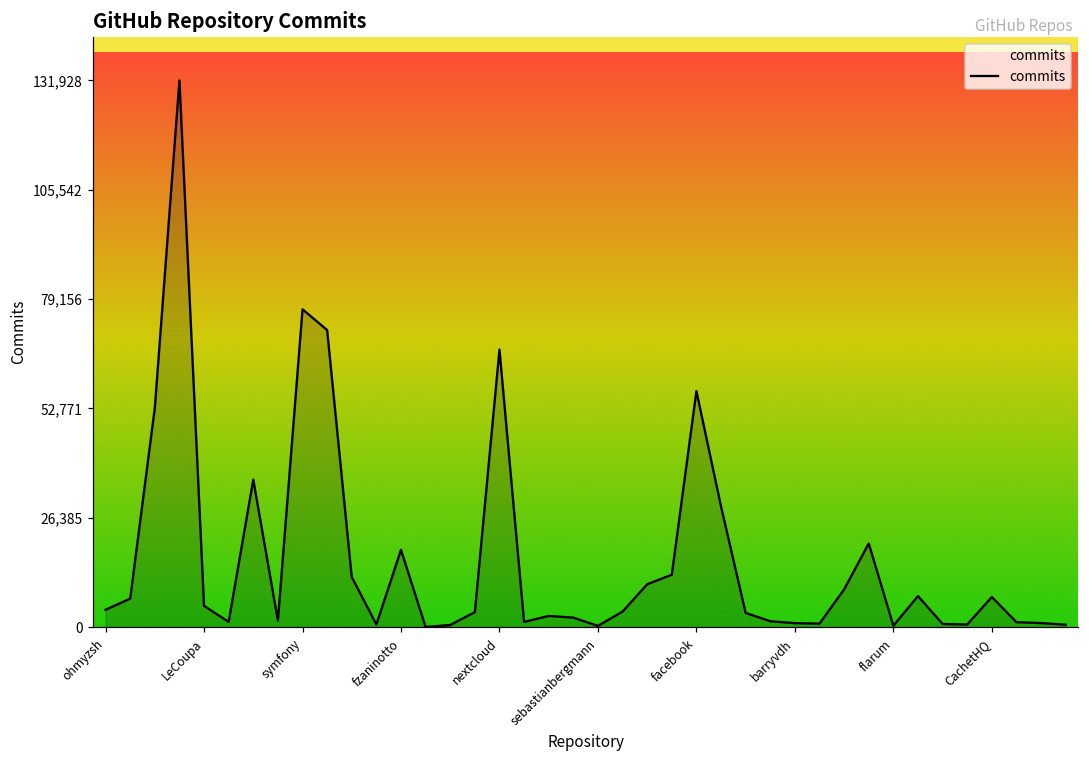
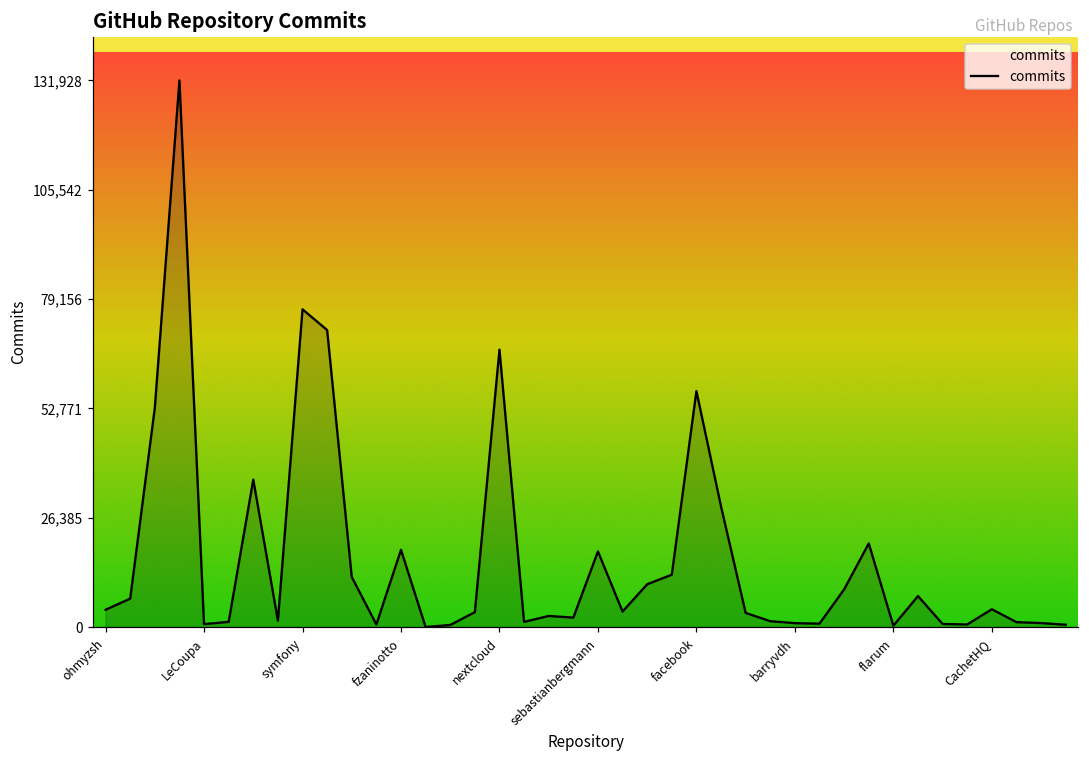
LeCoupa: 5,000 -> 1,000
sebastianbergmann: 0 -> 18,000
CachetHQ: 7,000 -> 4,000
